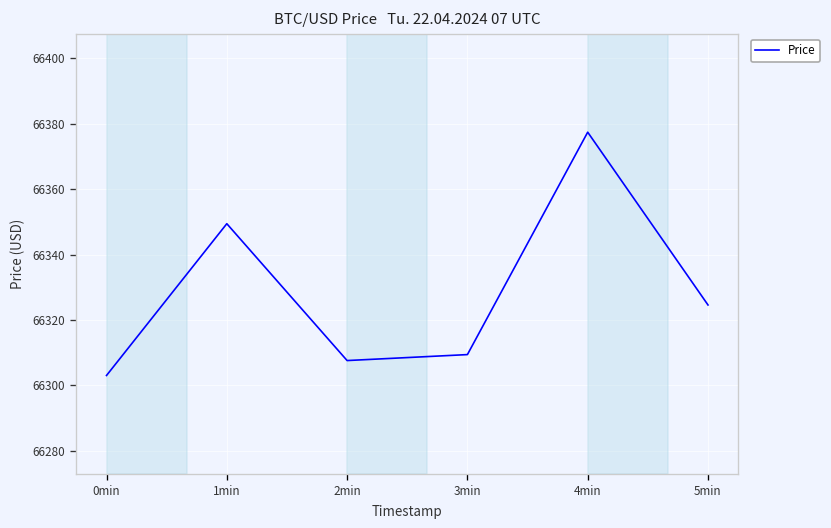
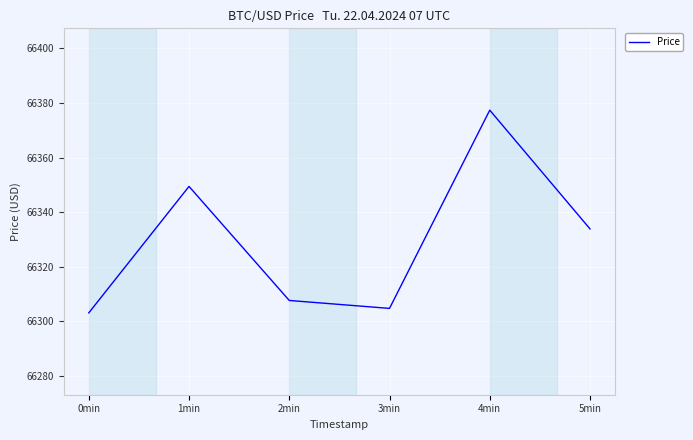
3min: 66309 -> 66305
5min: 66325 -> 66334
